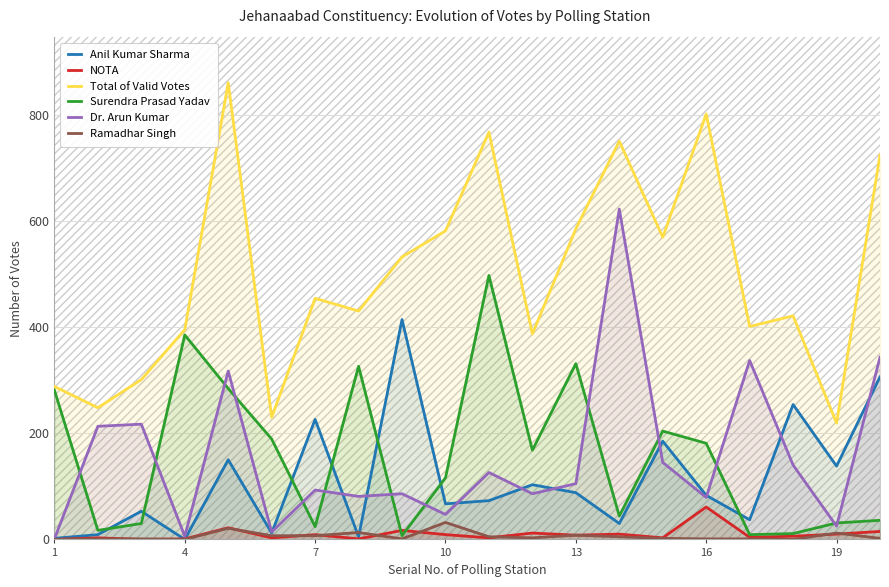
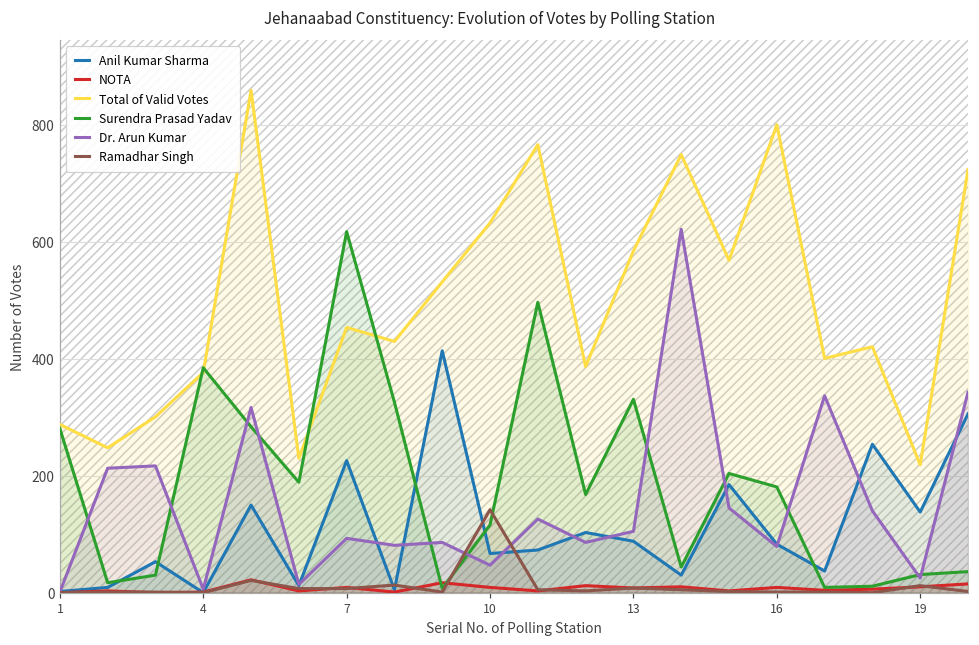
Total of Valid Votes, 4: 400 -> 380
Surendra Prasad Yadav, 7: 20 -> 620
Total of Valid Votes, 10: 580 -> 630
Ramadhar Singh, 10: 30 -> 140
NOTA, 16: 60 -> 10
